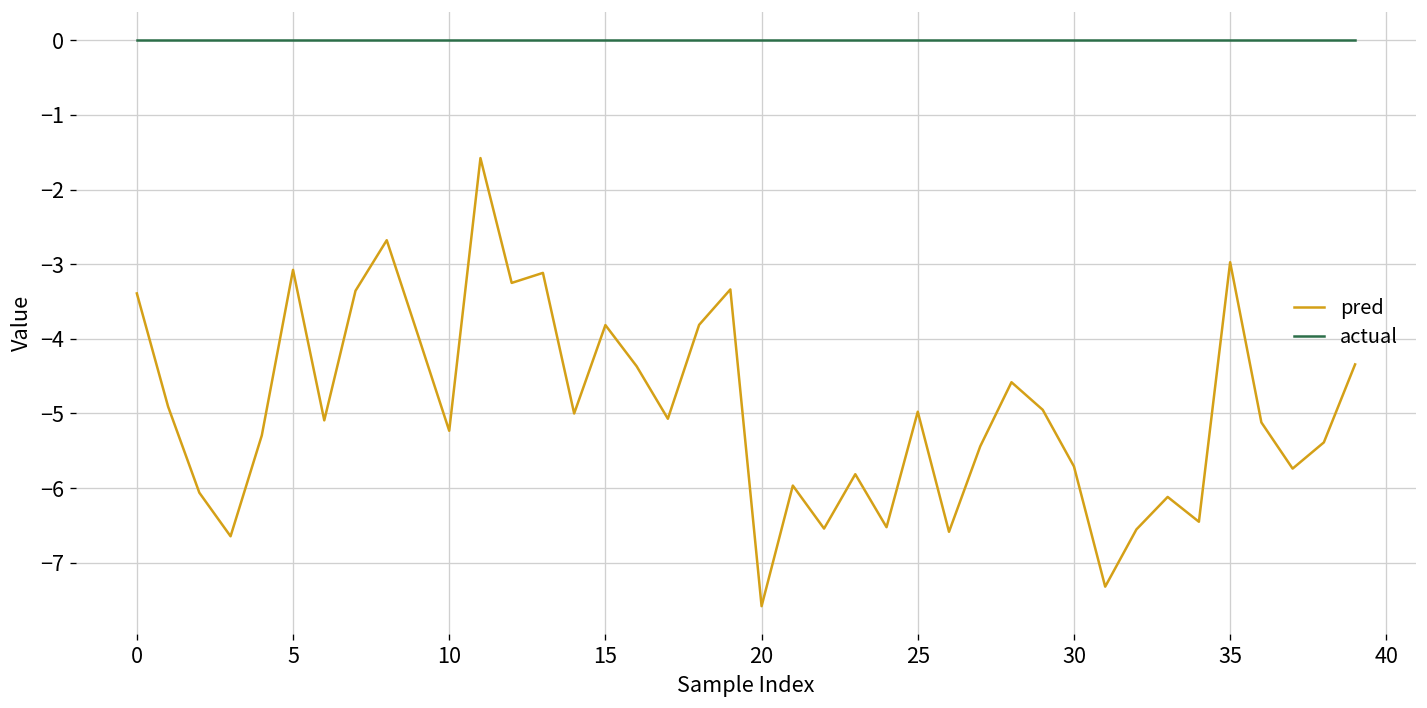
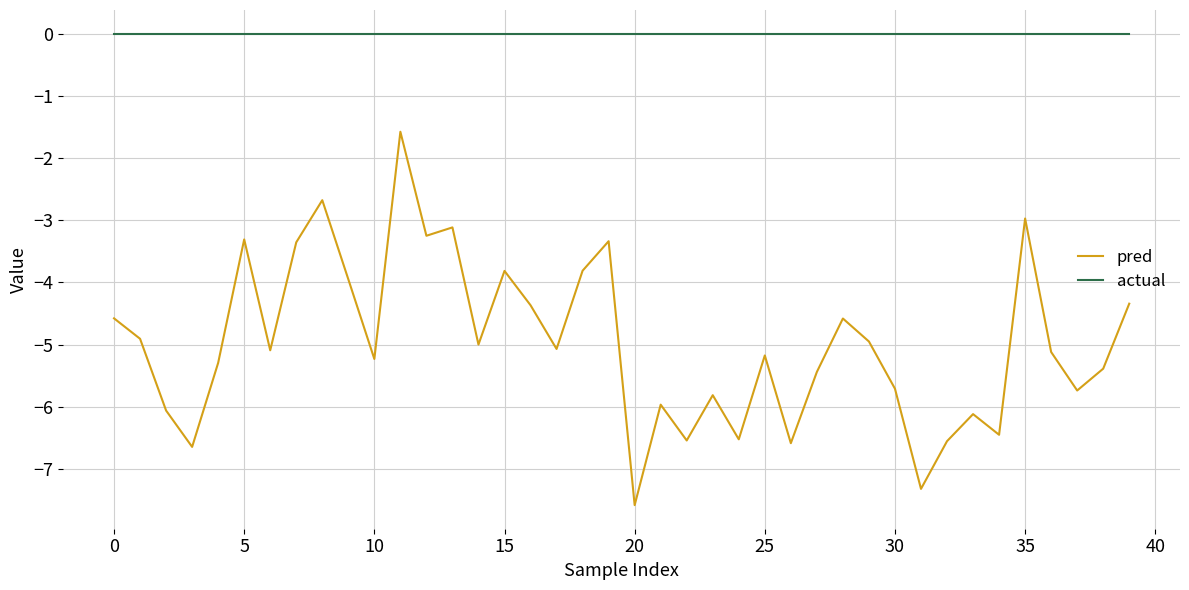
pred, 0: -3.4 -> -4.6
pred, 5: -3.1 -> -3.3
pred, 25: -5.0 -> -5.2
